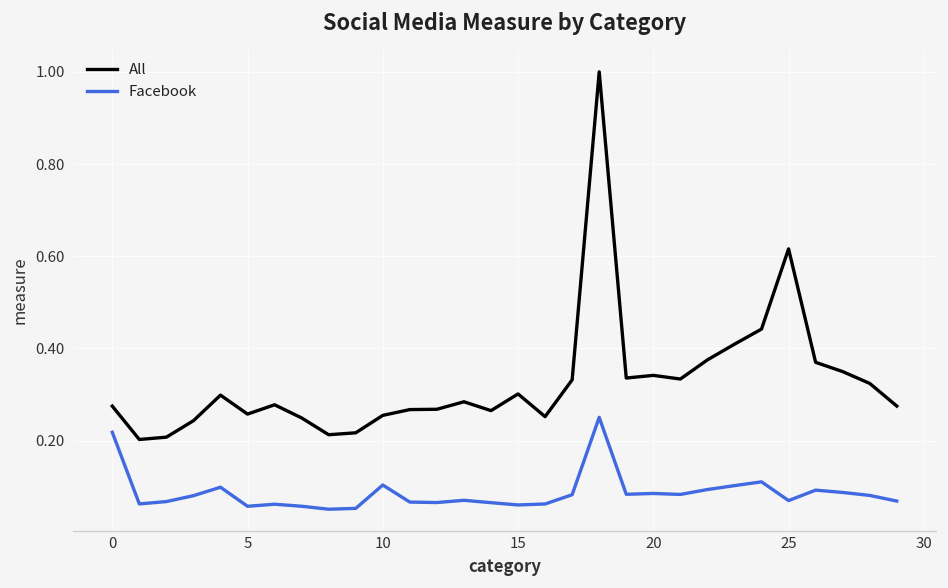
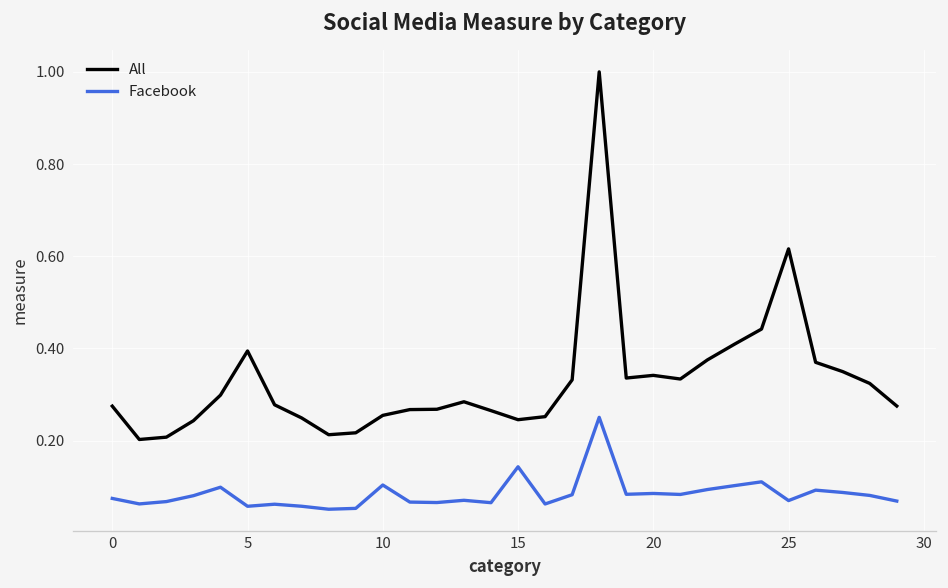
Facebook, 0: 0.22 -> 0.07
All, 5: 0.26 -> 0.39
All, 15: 0.30 -> 0.25
Facebook, 15: 0.06 -> 0.14
